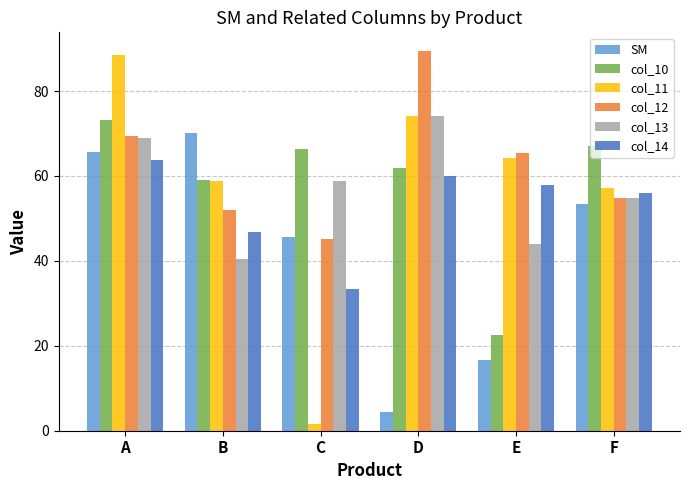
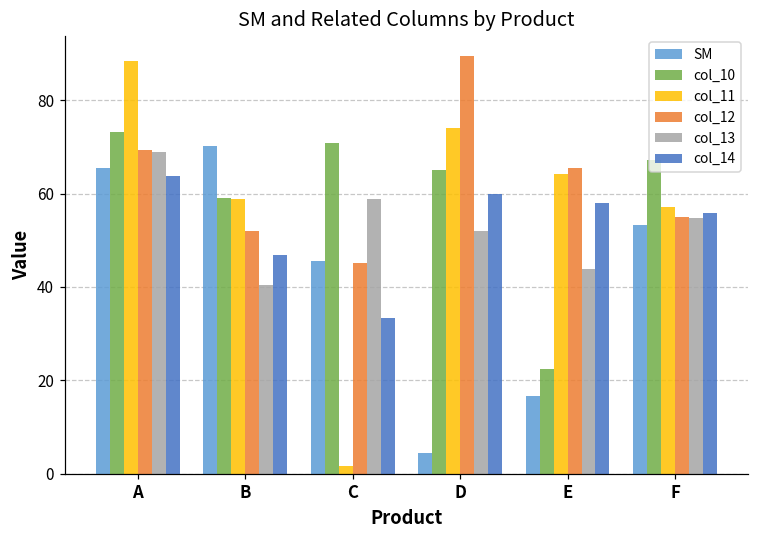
col_10, C: 66 -> 71
col_10, D: 62 -> 65
col_13, D: 74 -> 52
